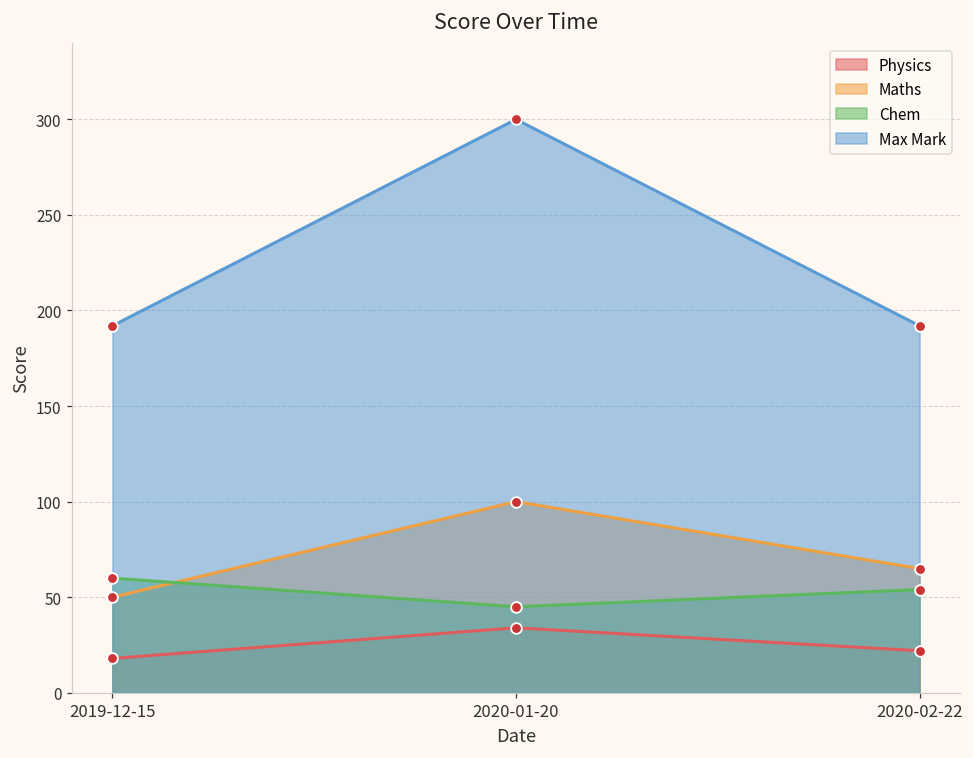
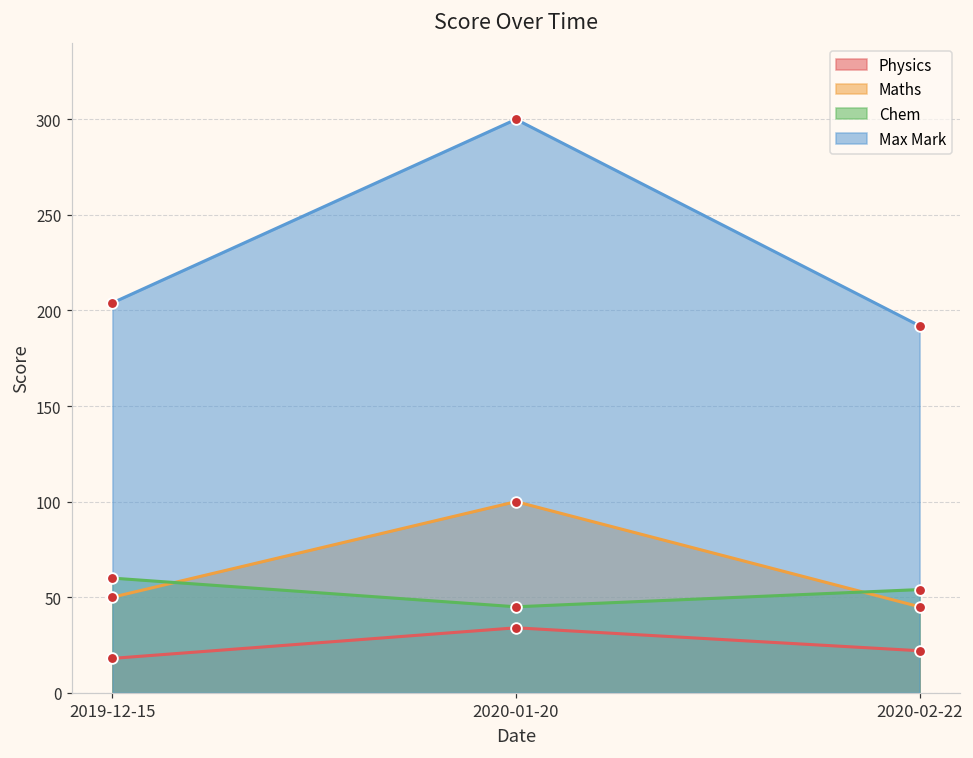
Max Mark, 2019-12-15: 192 -> 204
Maths, 2020-02-22: 65 -> 45
